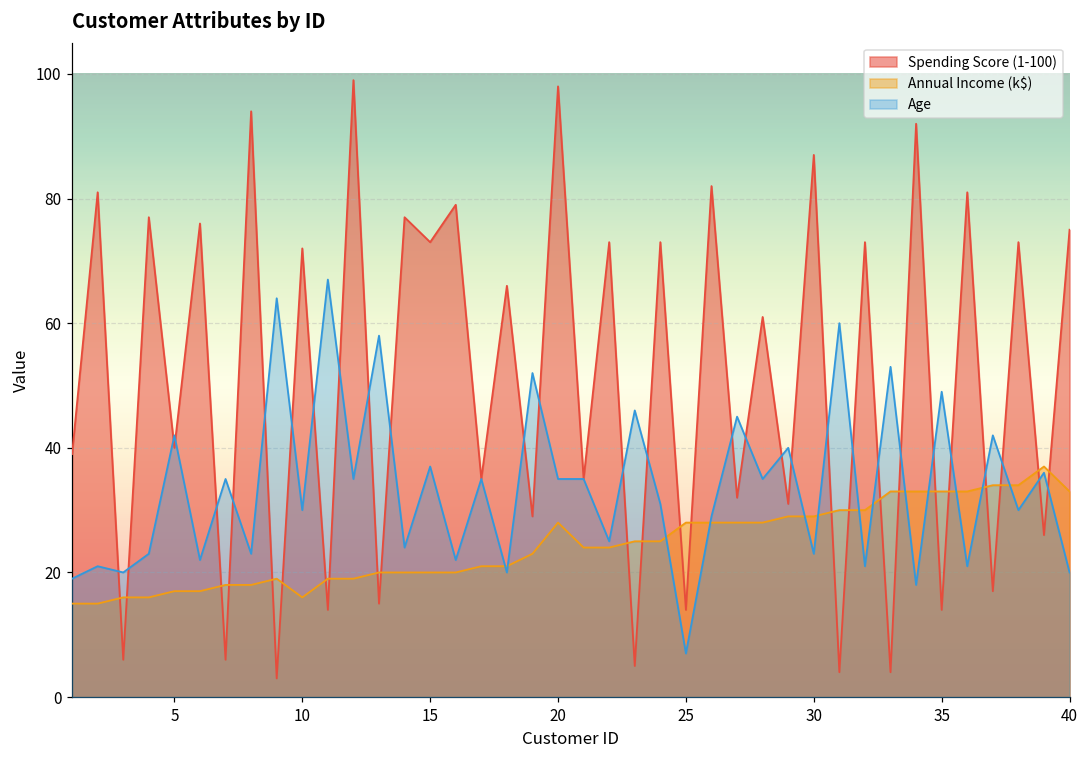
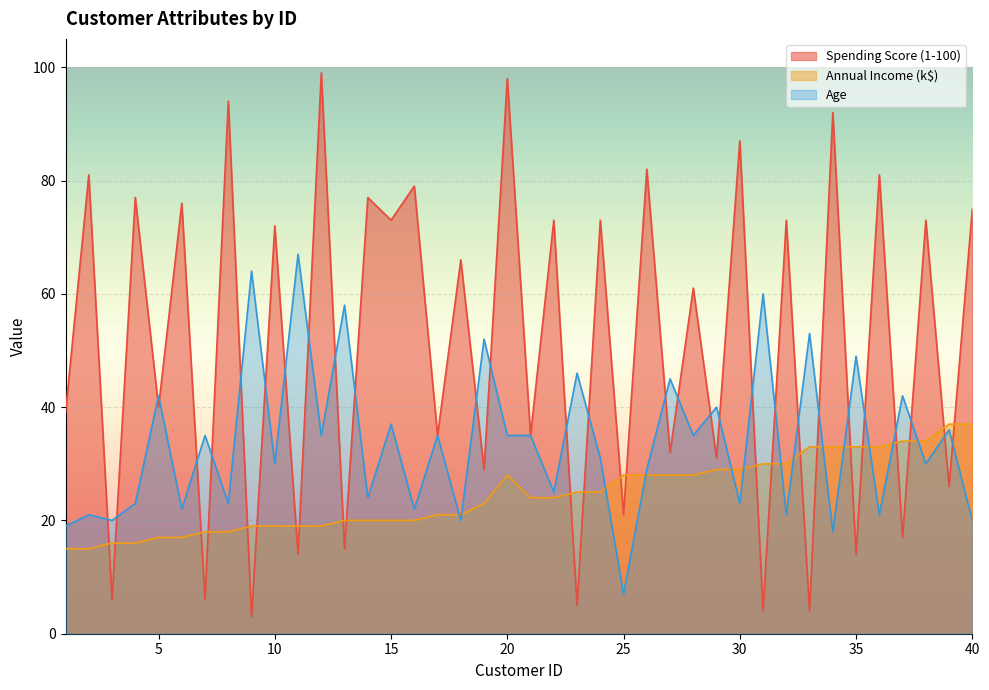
Annual Income (k$), 10: 16 -> 19
Spending Score (1-100), 25: 14 -> 21
Annual Income (k$), 40: 33 -> 37
